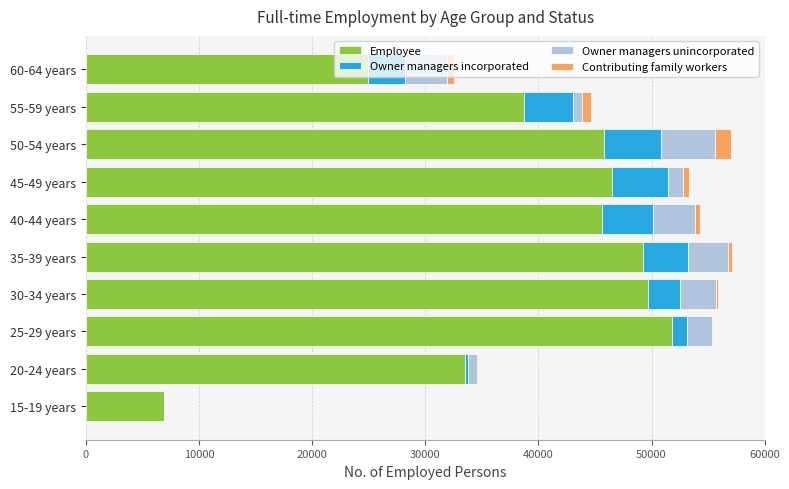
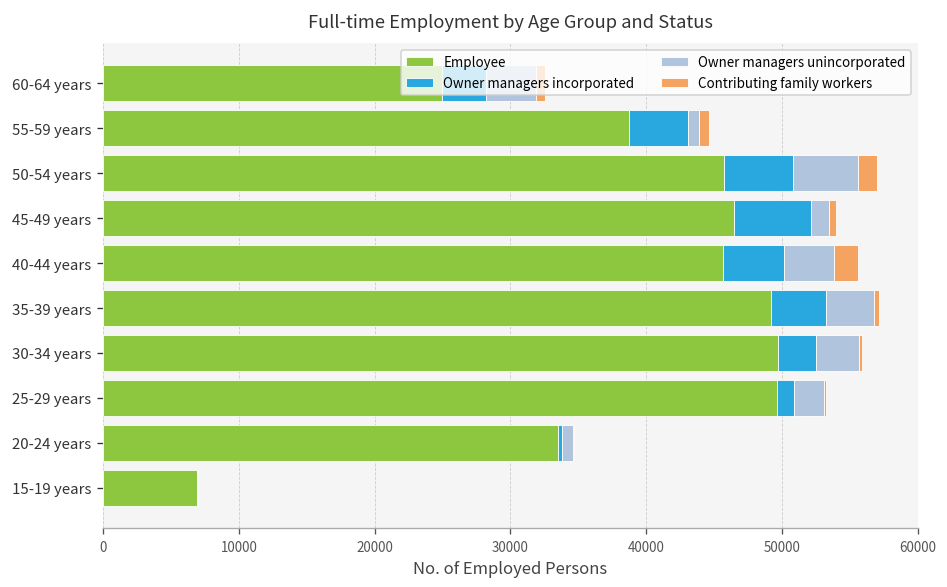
Owner managers incorporated, 45-49 years: 5000 -> 5700
Contributing family workers, 40-44 years: 500 -> 1800
Employee, 25-29 years: 51900 -> 49600
